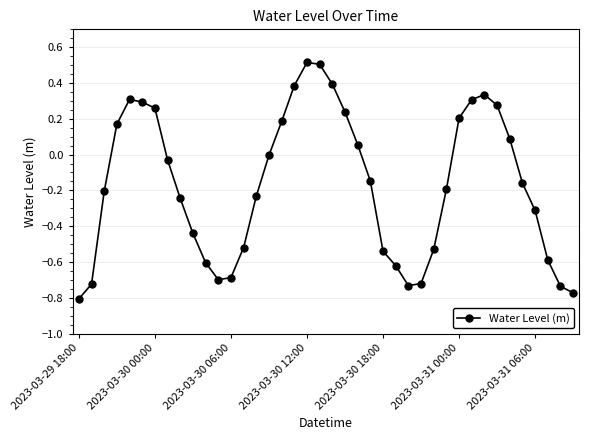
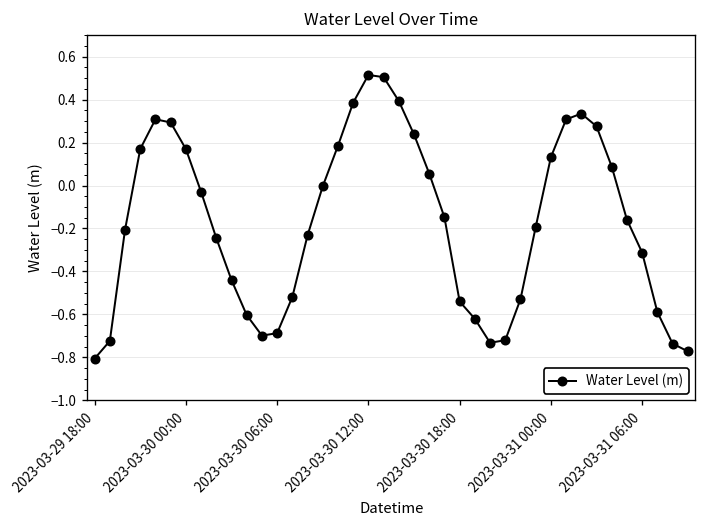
2023-03-30 00:00: 0.26 -> 0.17
2023-03-31 00:00: 0.20 -> 0.13
